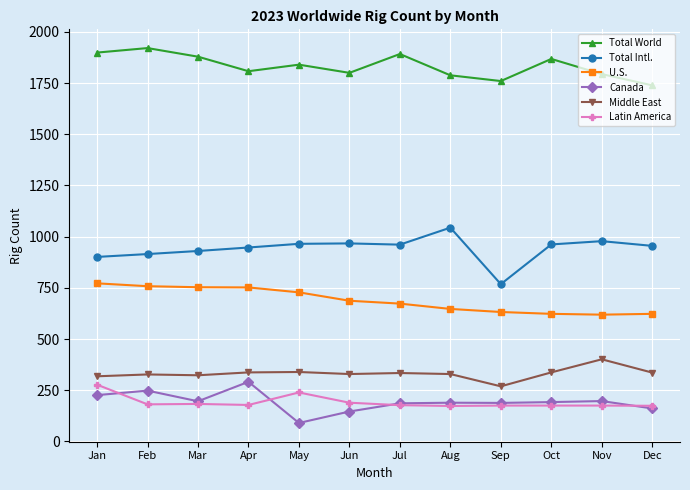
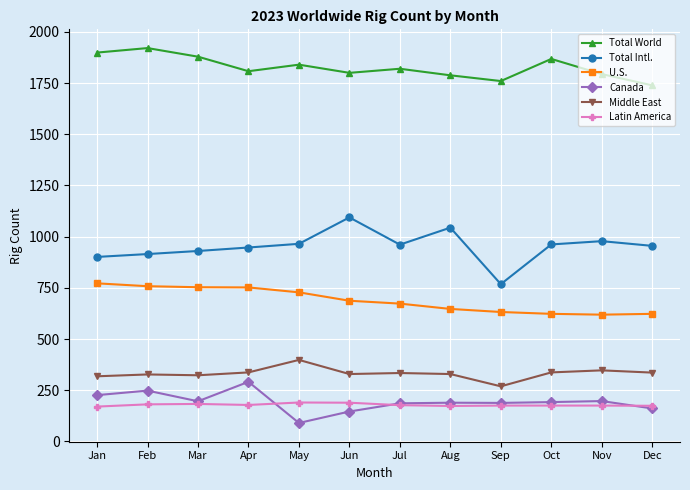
Latin America, Jan: 280 -> 170
Middle East, May: 340 -> 400
Latin America, May: 240 -> 190
Total Intl., Jun: 970 -> 1090
Total World, Jul: 1890 -> 1820
Middle East, Nov: 400 -> 350
